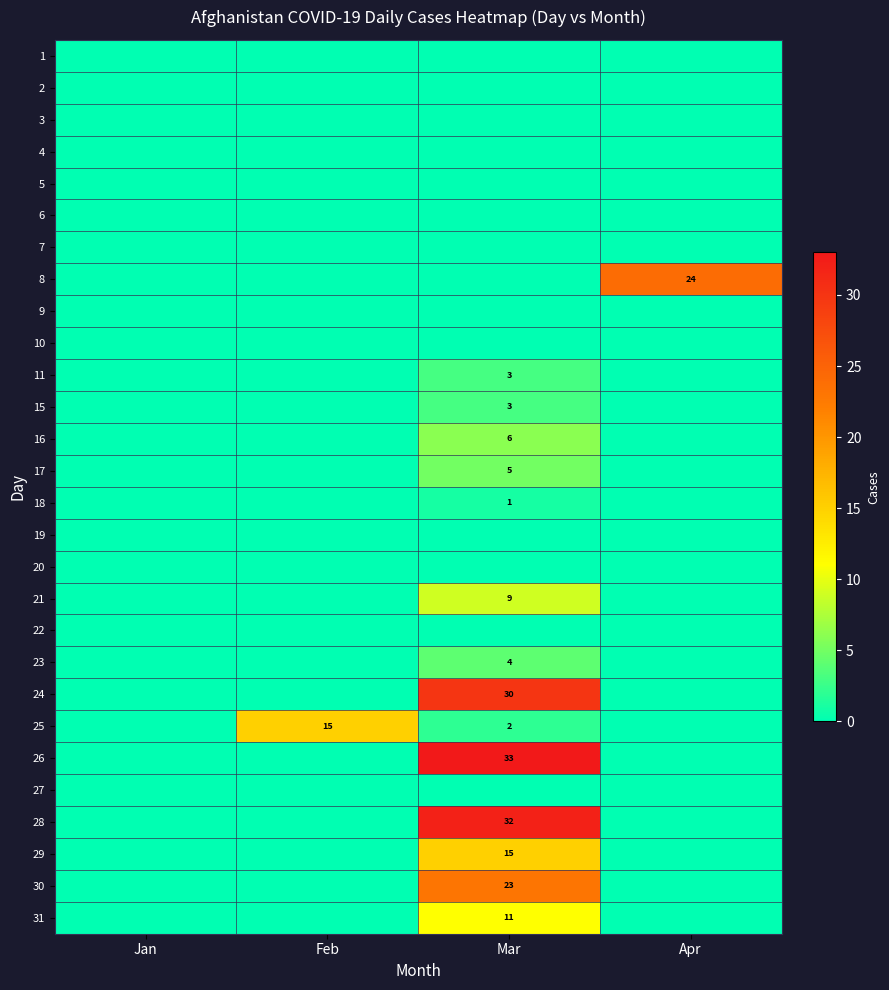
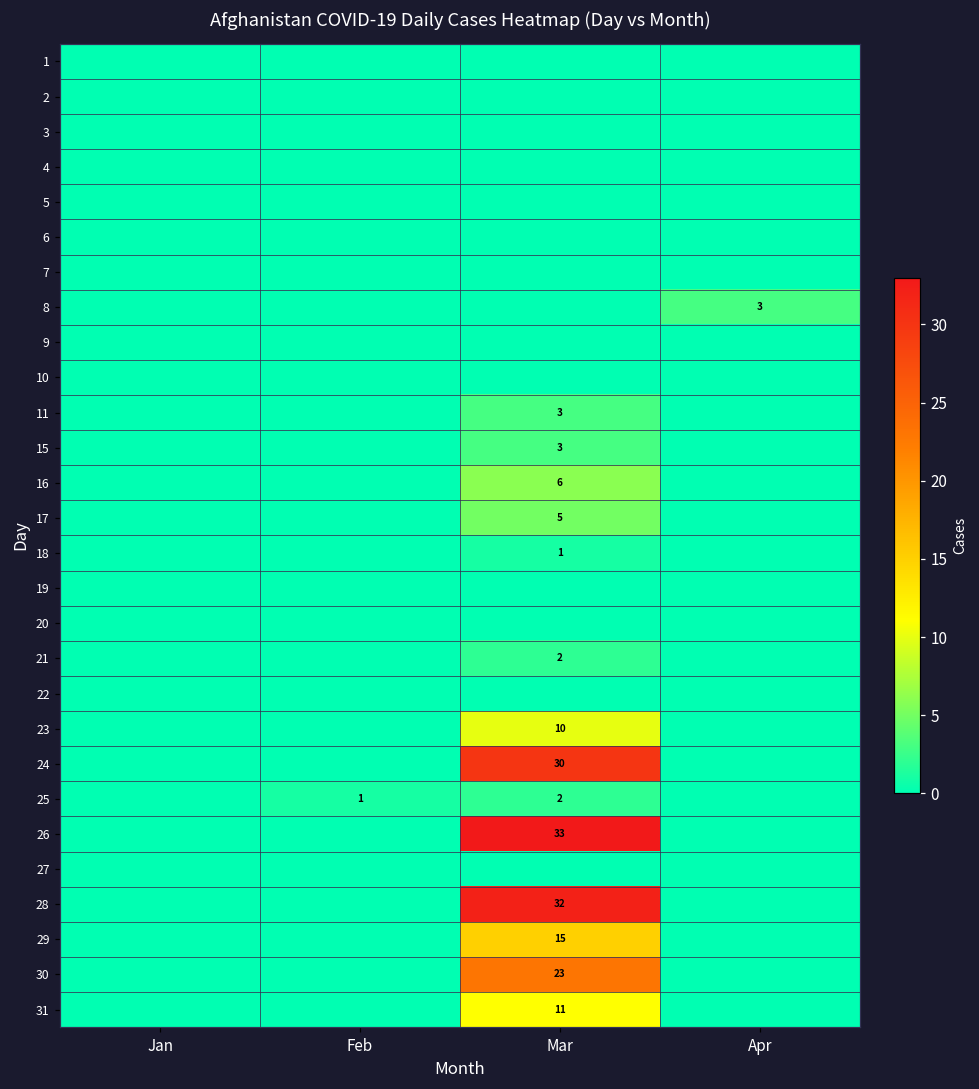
8, Apr: 24 -> 3
21, Mar: 9 -> 2
23, Mar: 4 -> 10
25, Feb: 15 -> 1
